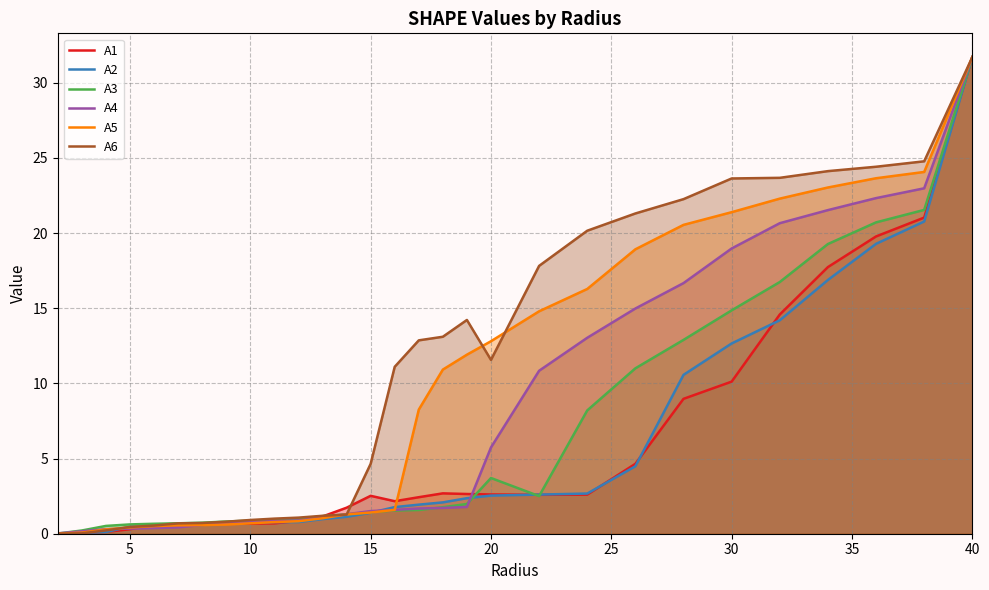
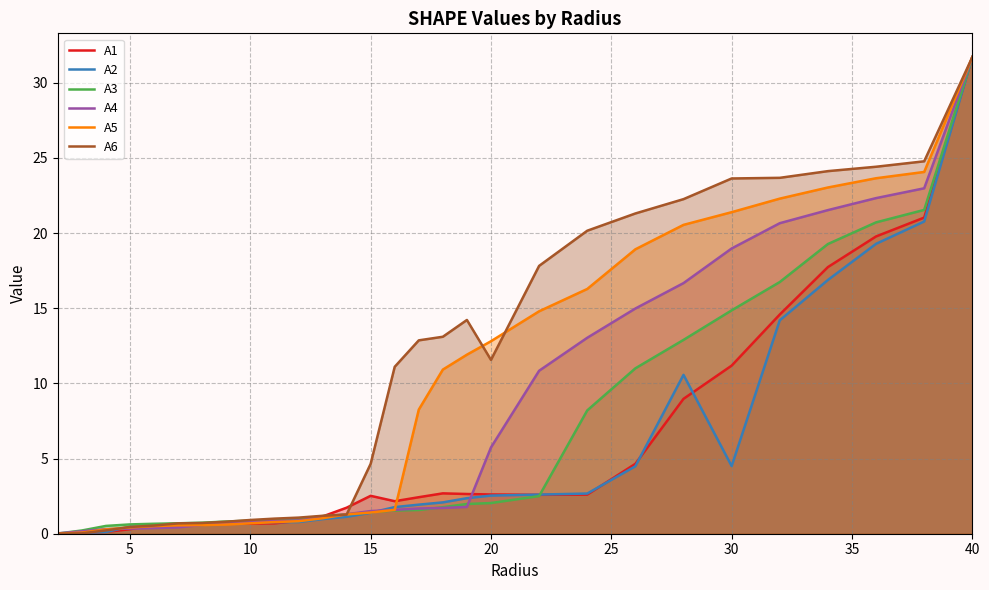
A3, 20: 3.7 -> 2.0
A1, 30: 10.1 -> 11.2
A2, 30: 12.7 -> 4.5
